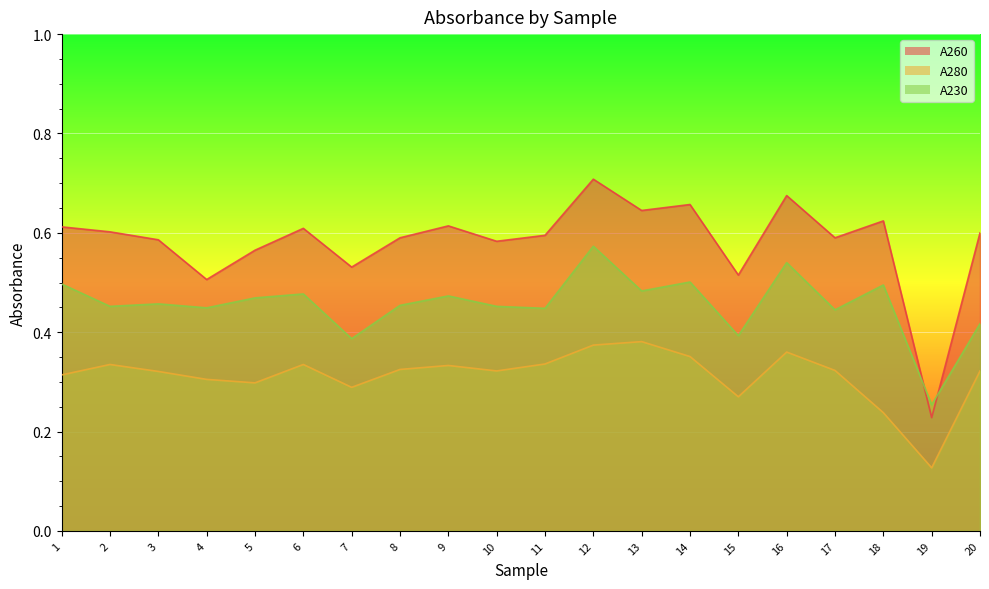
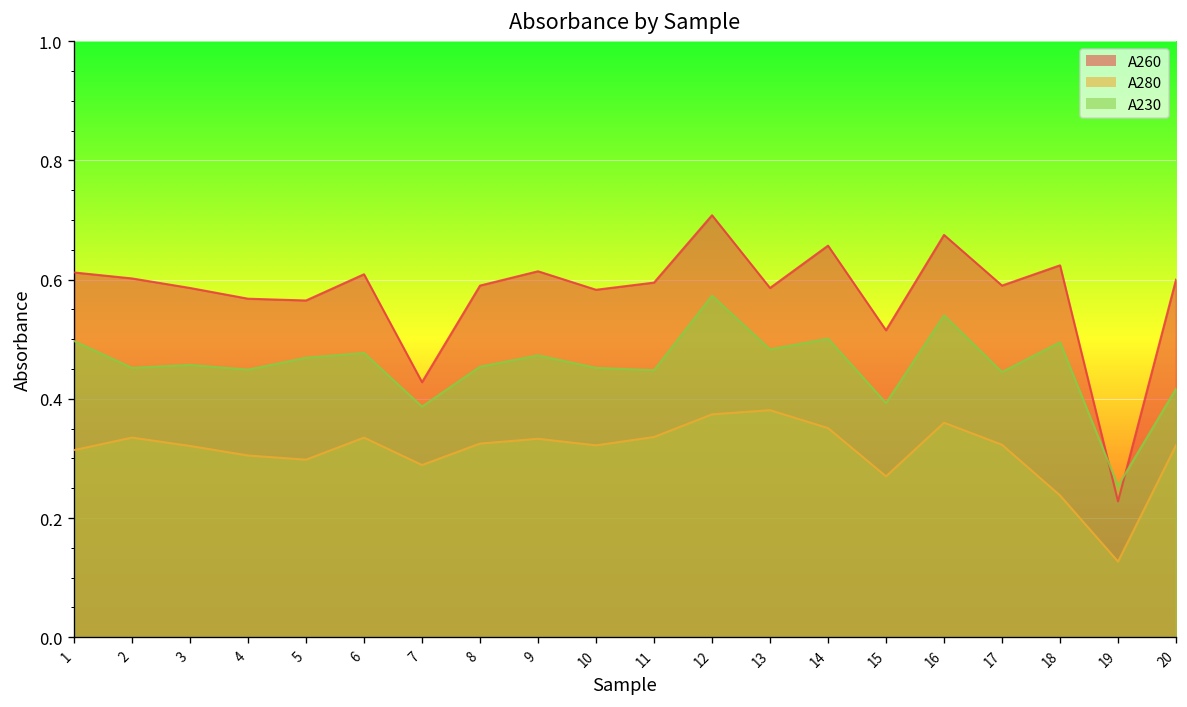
A260, 4: 0.51 -> 0.57
A260, 7: 0.53 -> 0.43
A260, 13: 0.65 -> 0.59
